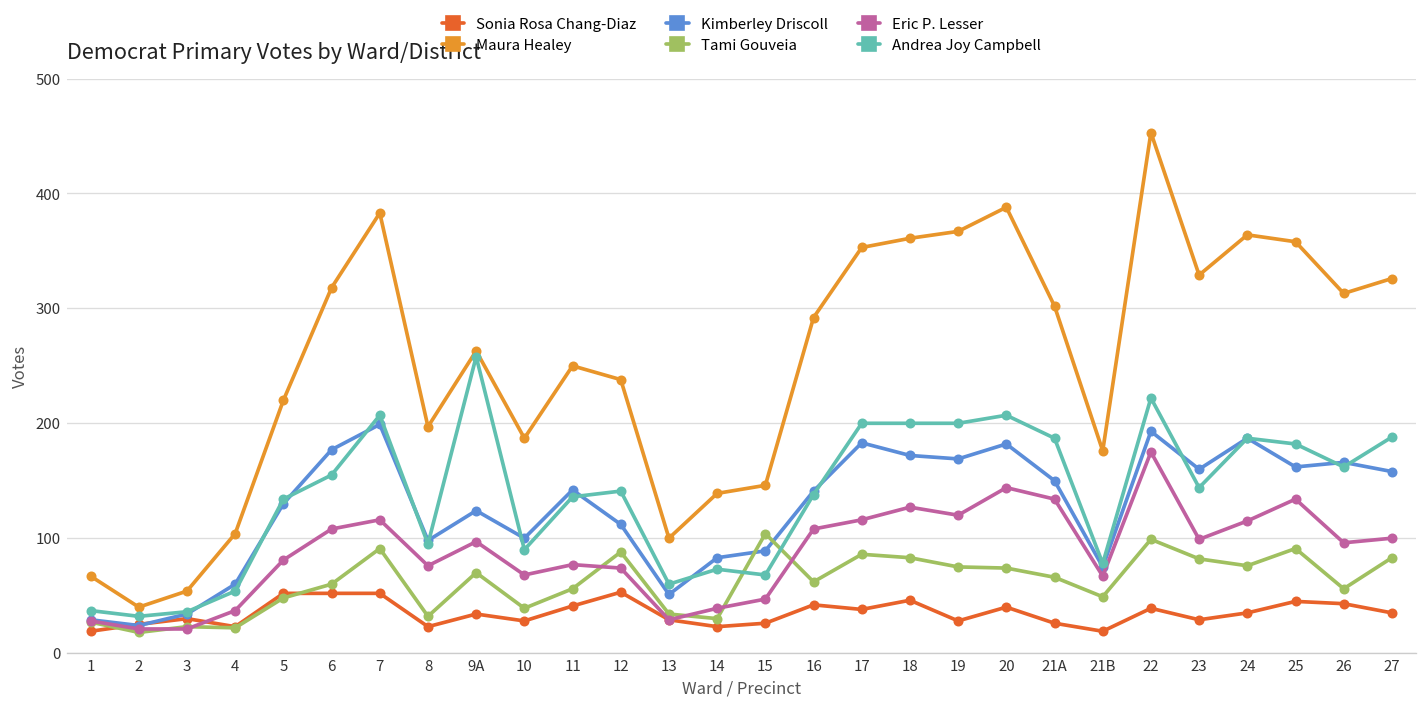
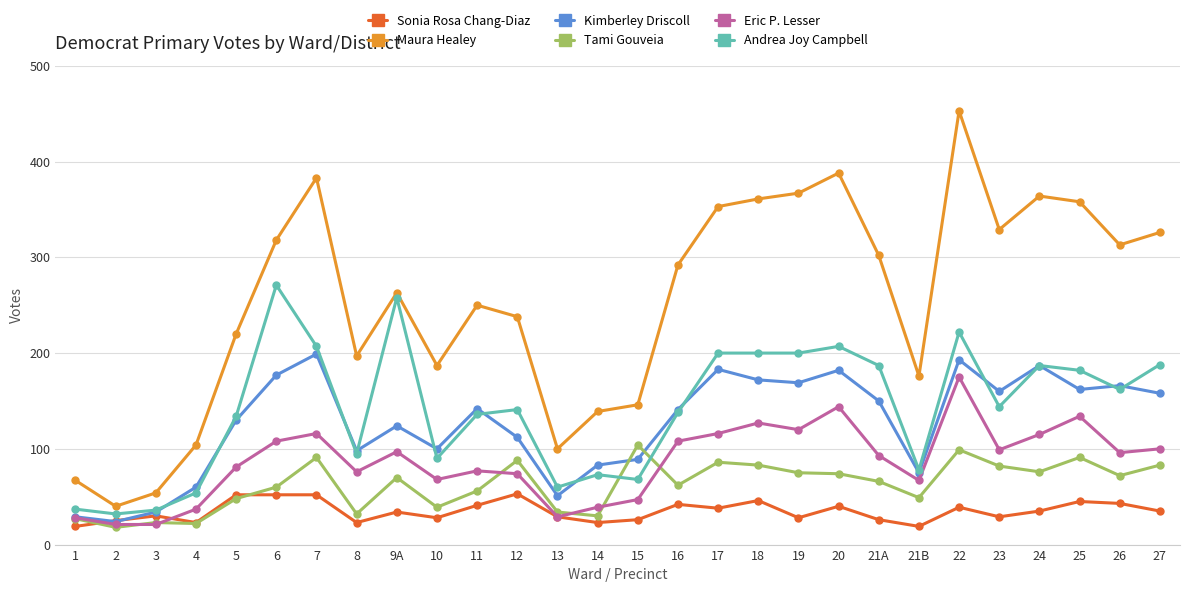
Andrea Joy Campbell, 6: 160 -> 270
Eric P. Lesser, 21A: 130 -> 90
Tami Gouveia, 26: 60 -> 70
